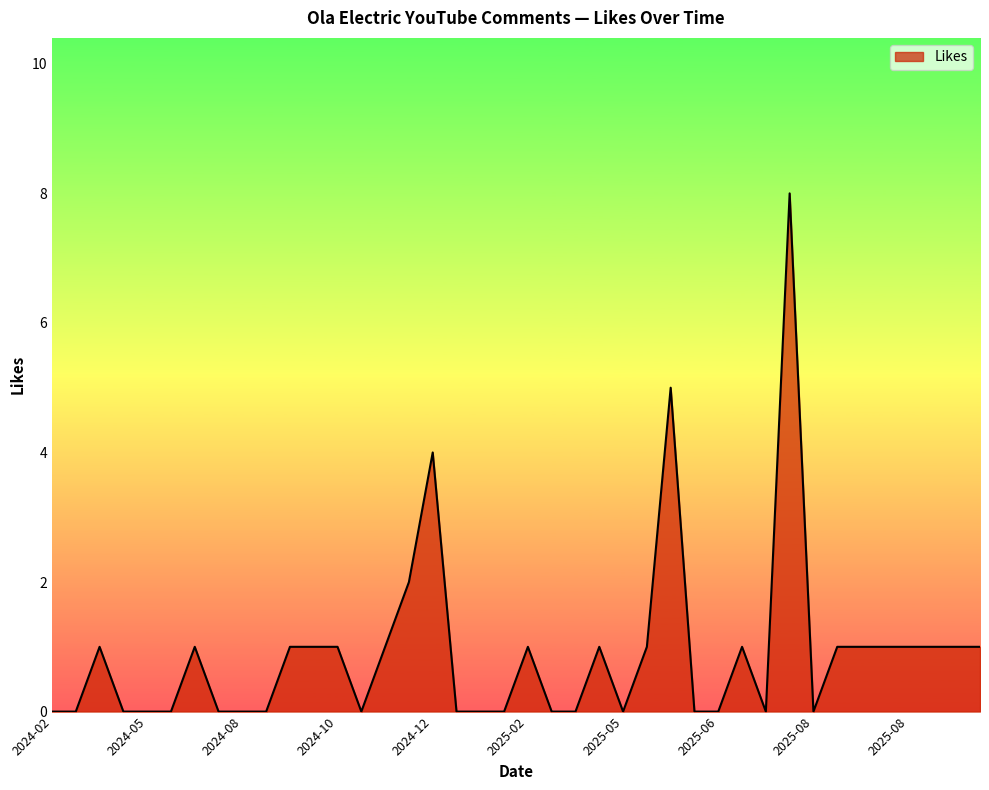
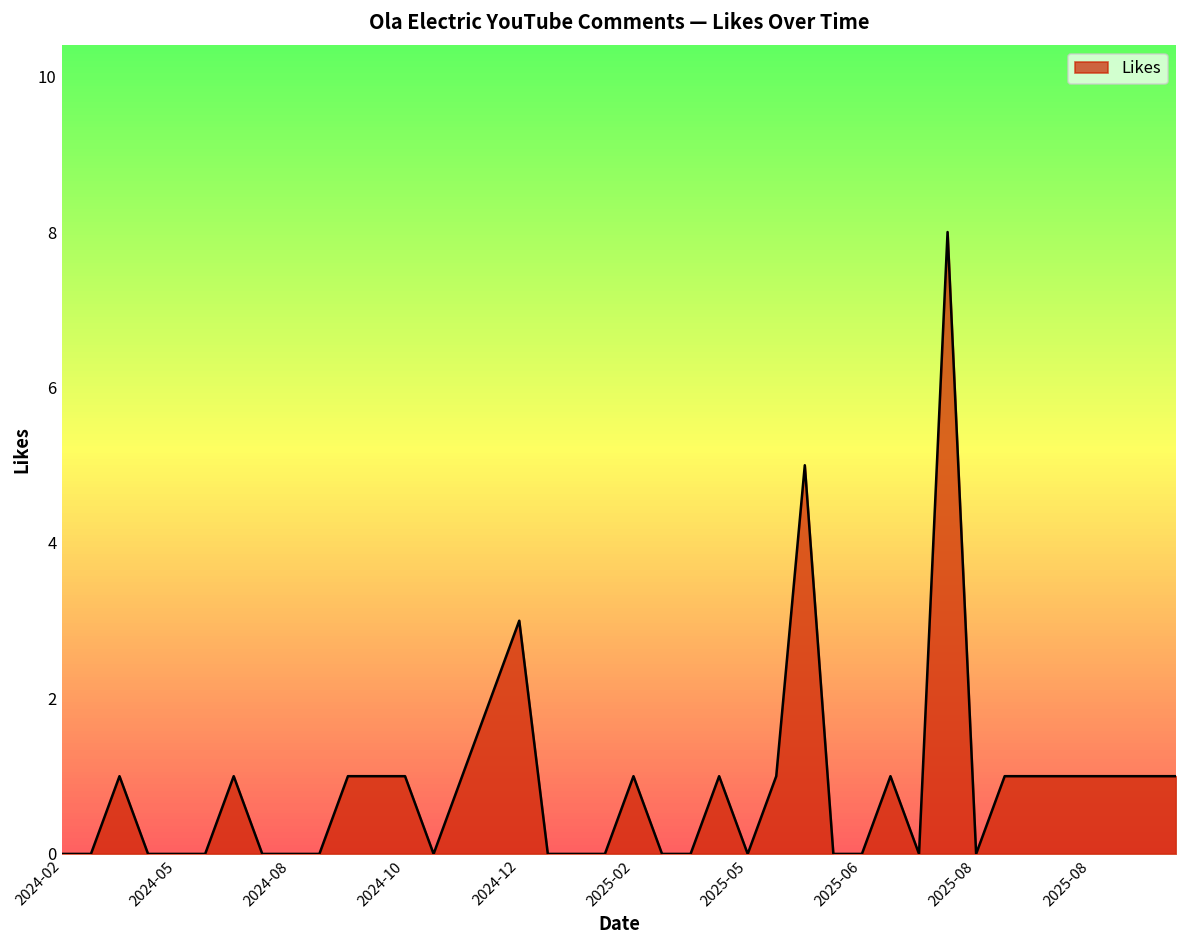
2024-12: 4 -> 3
